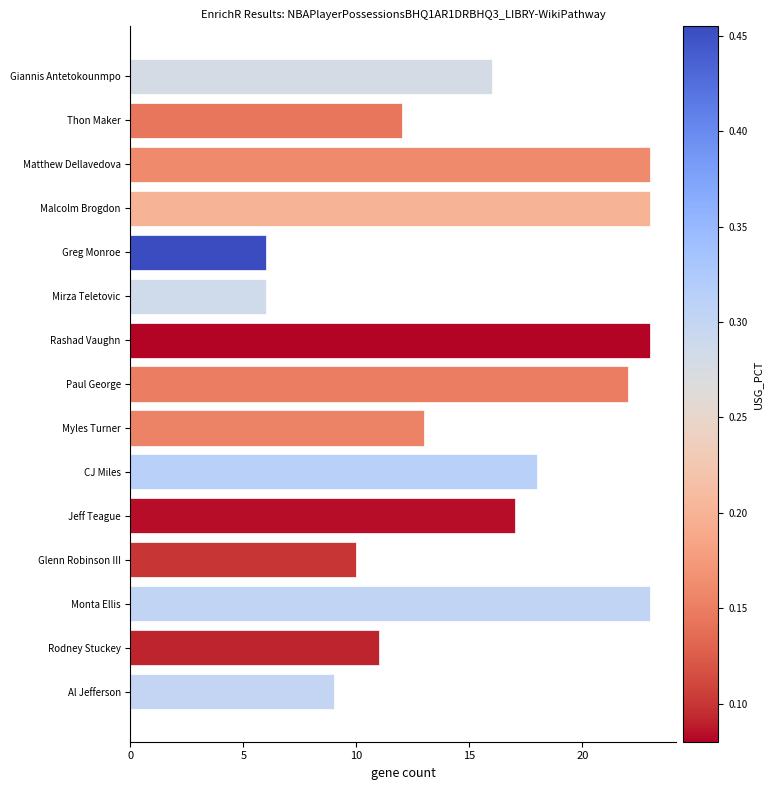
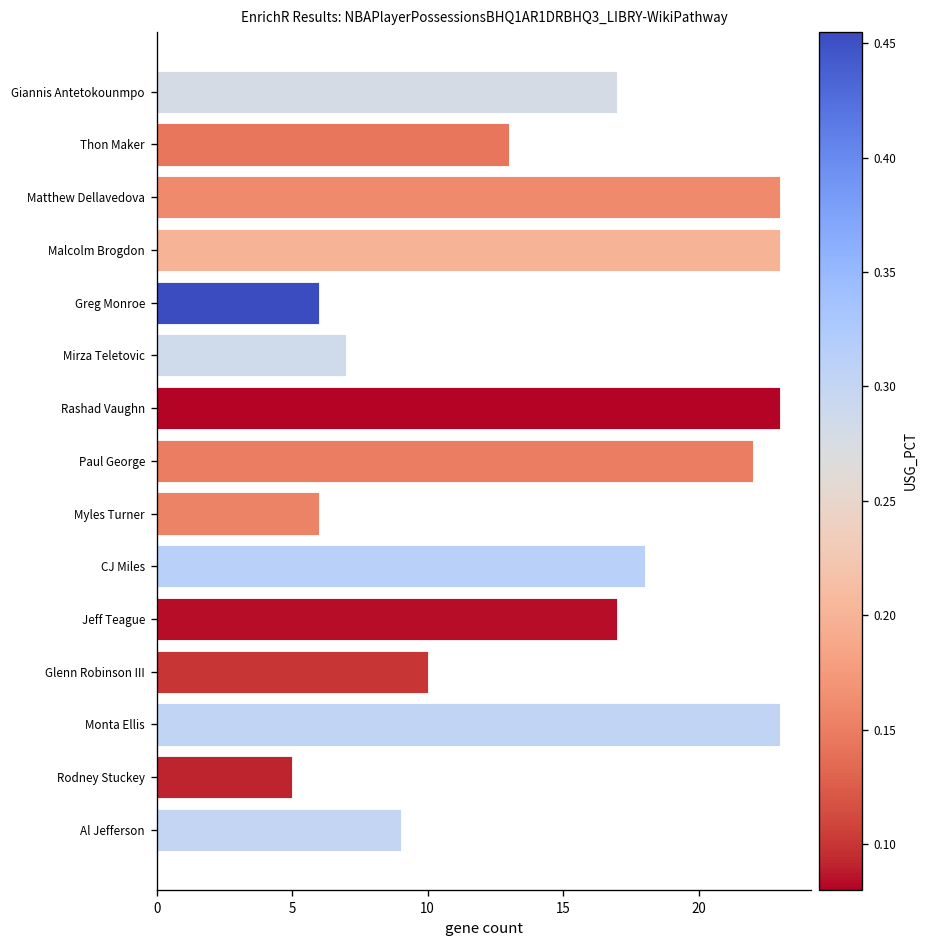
Giannis Antetokounmpo: 16 -> 17
Thon Maker: 12 -> 13
Mirza Teletovic: 6 -> 7
Myles Turner: 13 -> 6
Rodney Stuckey: 11 -> 5
